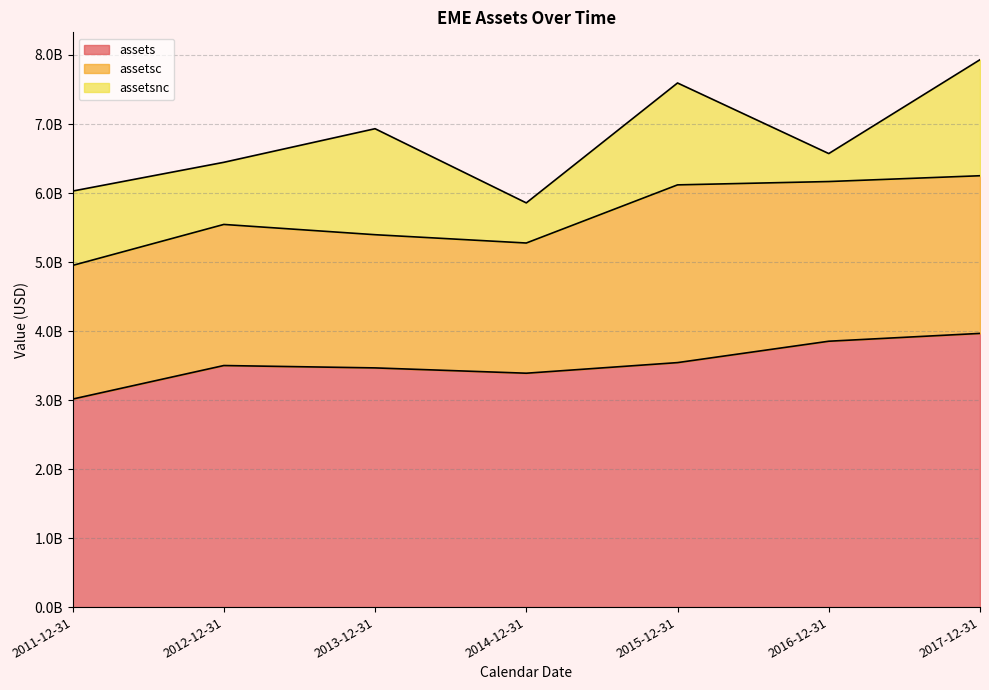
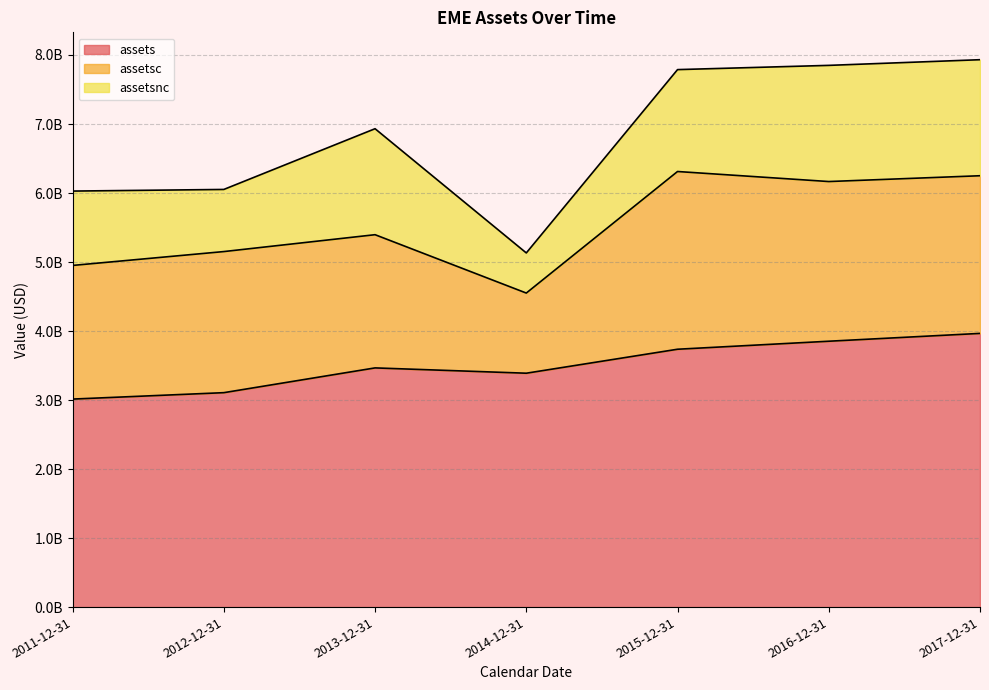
assets, 2012-12-31: 3500000000 -> 3100000000
assetsc, 2014-12-31: 1900000000 -> 1200000000
assets, 2015-12-31: 3500000000 -> 3700000000
assetsnc, 2016-12-31: 400000000 -> 1700000000
